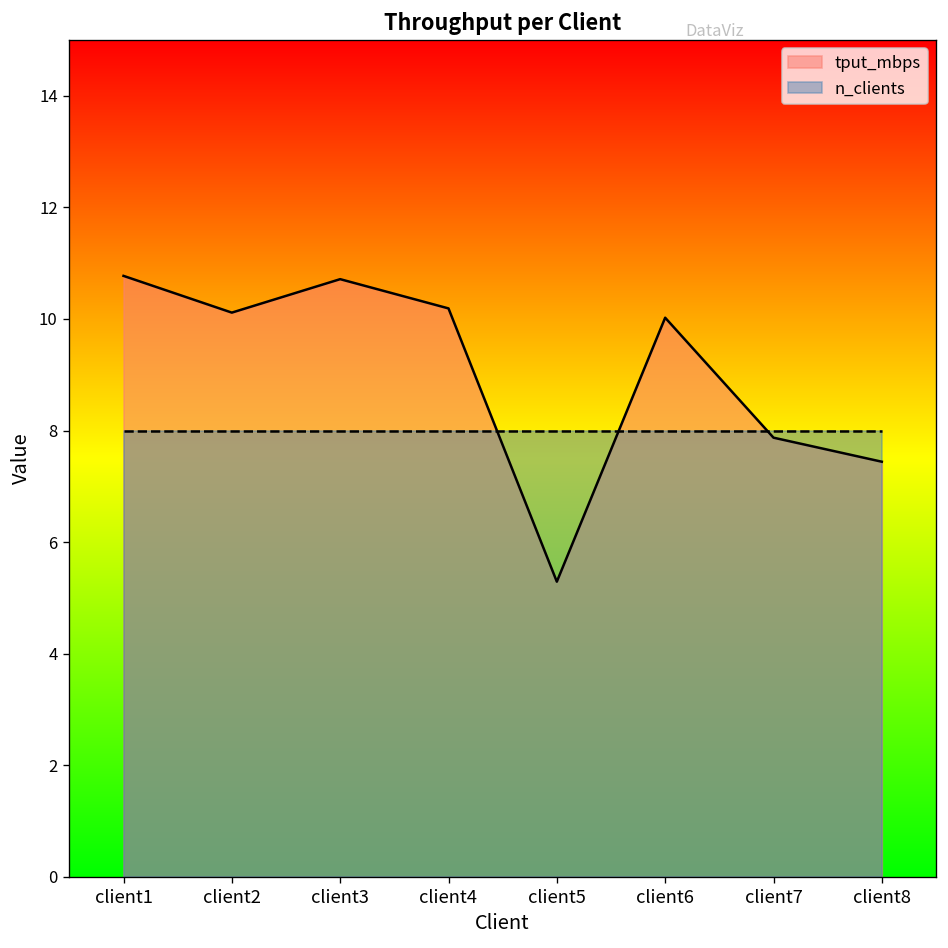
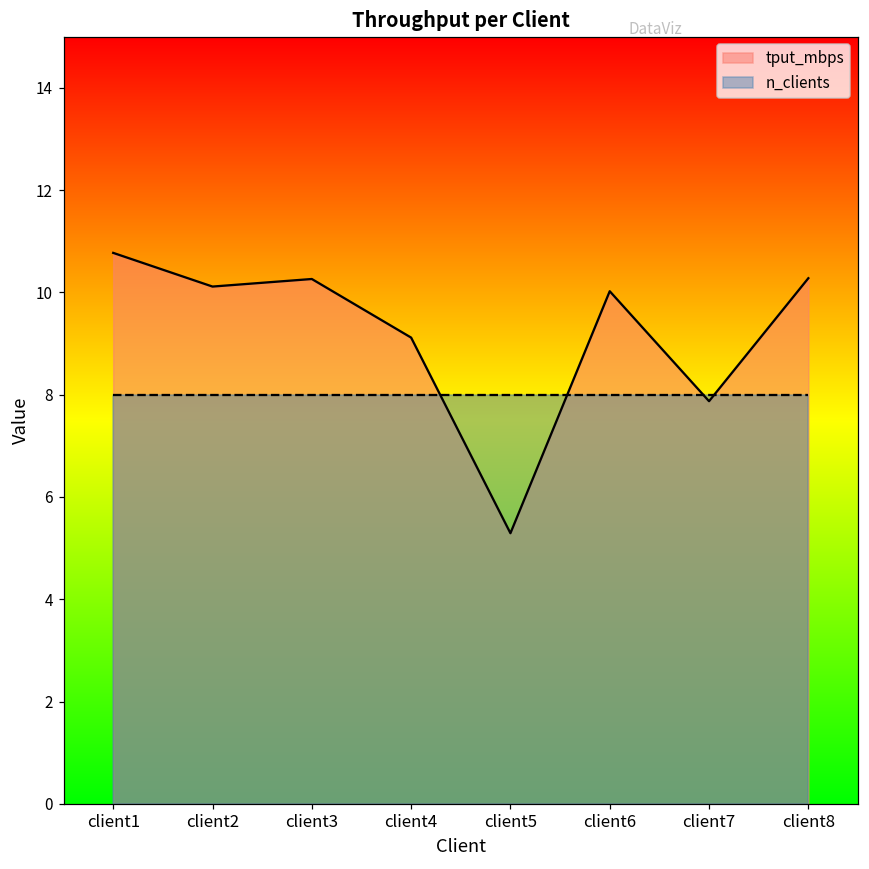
tput_mbps, client3: 10.7 -> 10.3
tput_mbps, client4: 10.2 -> 9.1
tput_mbps, client8: 7.4 -> 10.3
